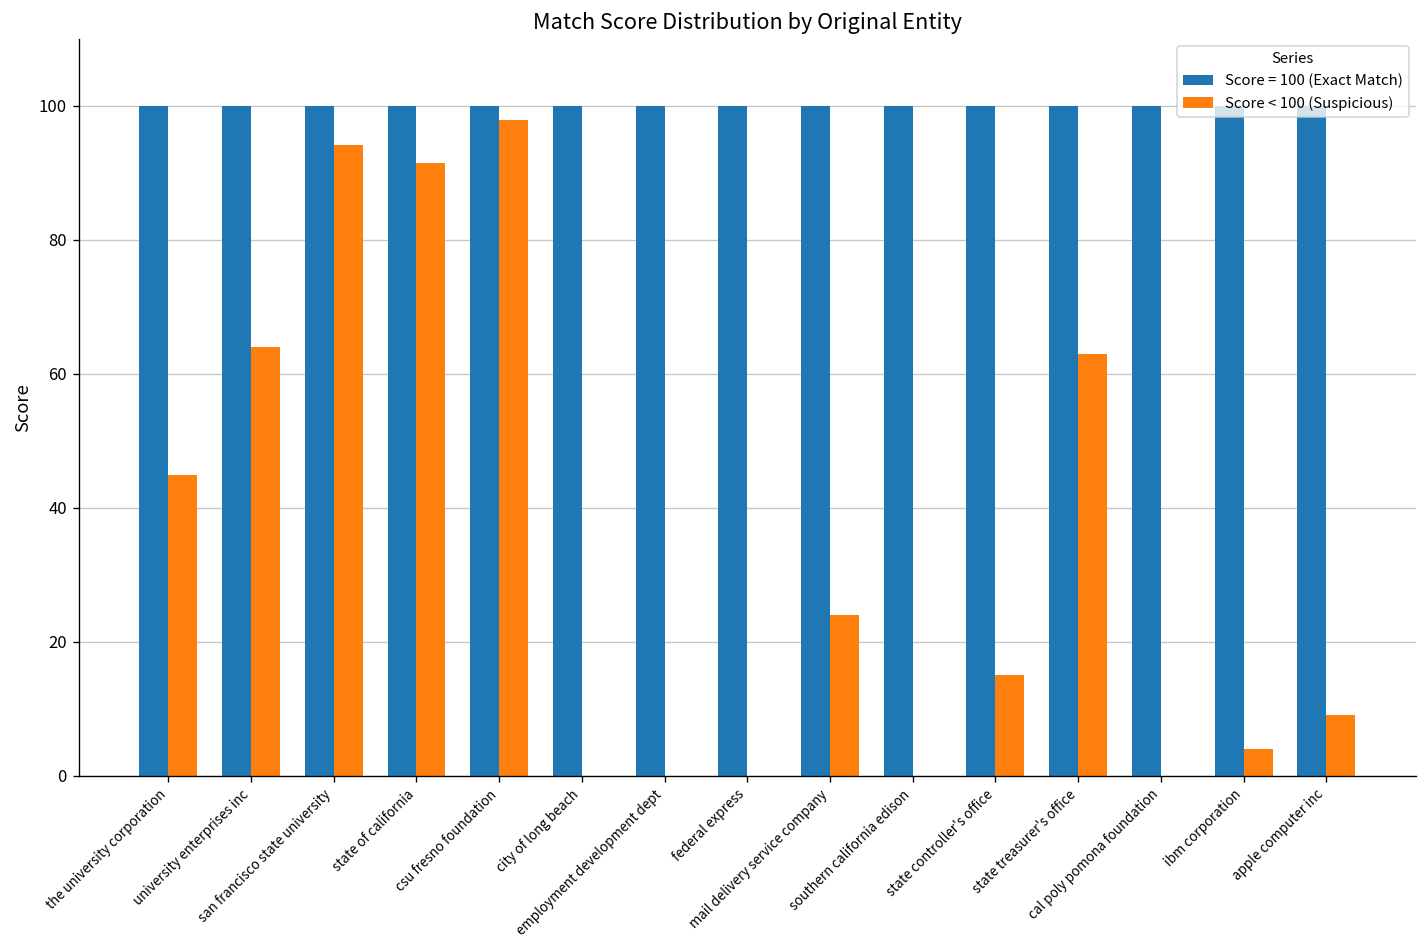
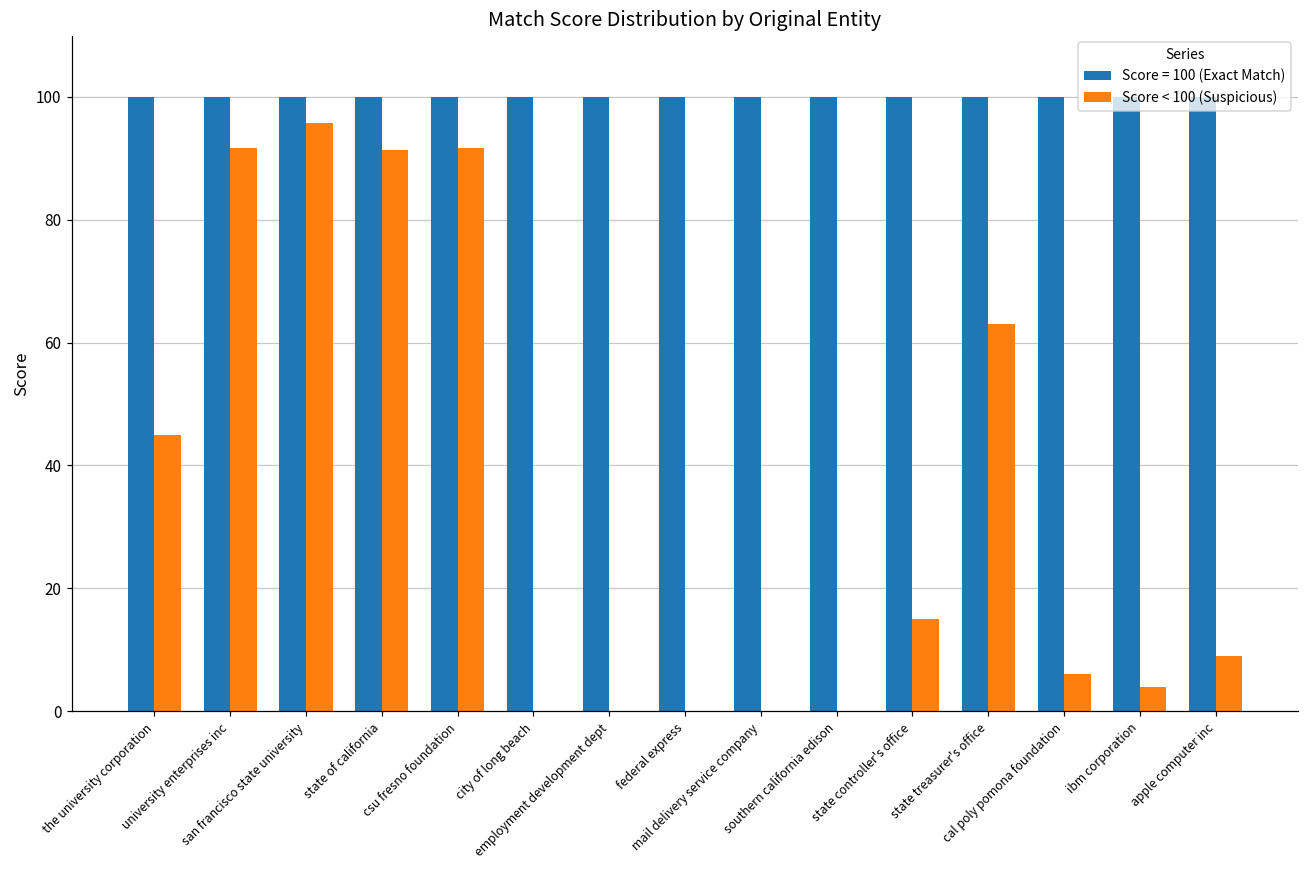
Score < 100 (Suspicious), university enterprises inc: 64 -> 92
Score < 100 (Suspicious), san francisco state university: 94 -> 96
Score < 100 (Suspicious), csu fresno foundation: 98 -> 92
Score < 100 (Suspicious), mail delivery service company: 24 -> 0
Score < 100 (Suspicious), cal poly pomona foundation: 0 -> 6
